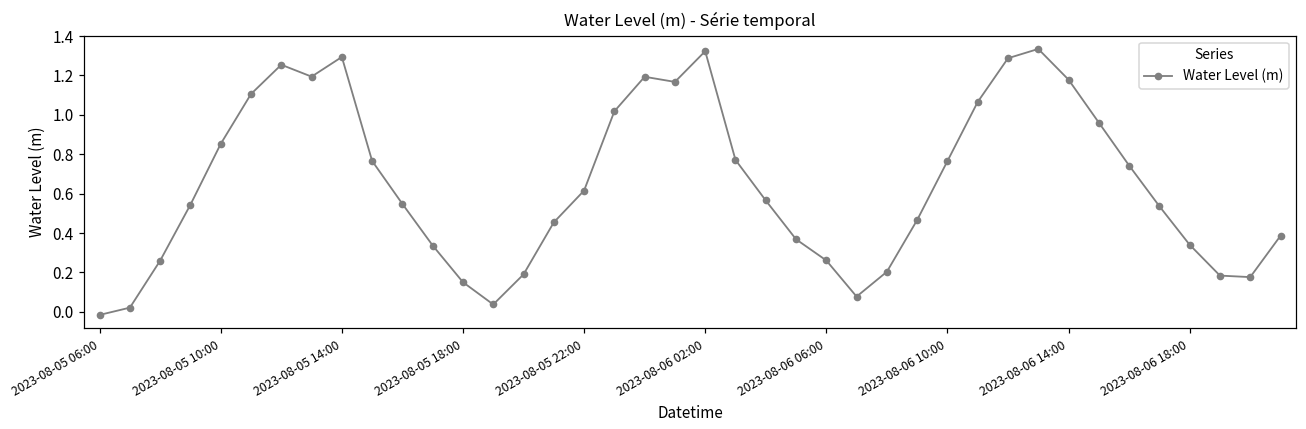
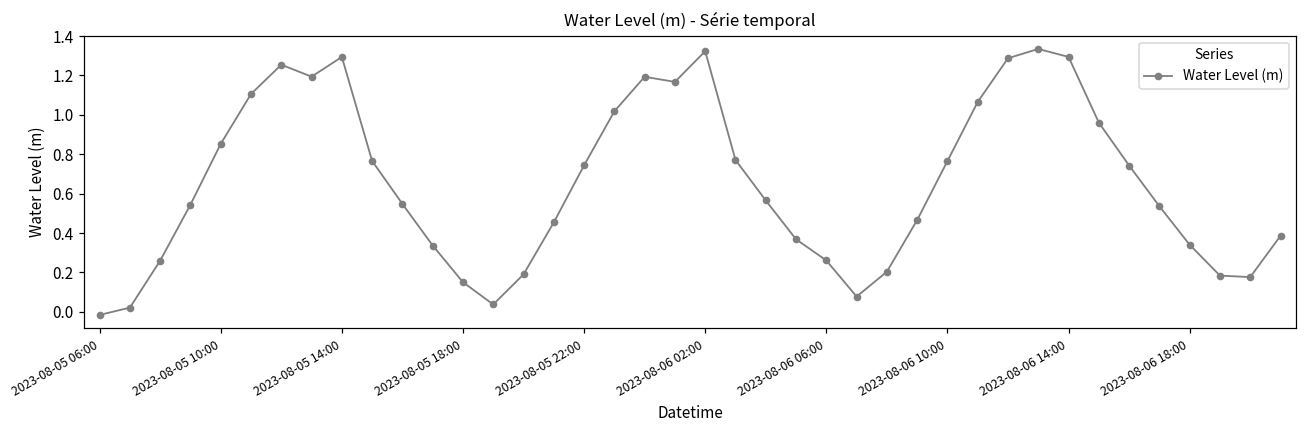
2023-08-05 22:00: 0.62 -> 0.74
2023-08-06 14:00: 1.18 -> 1.29
